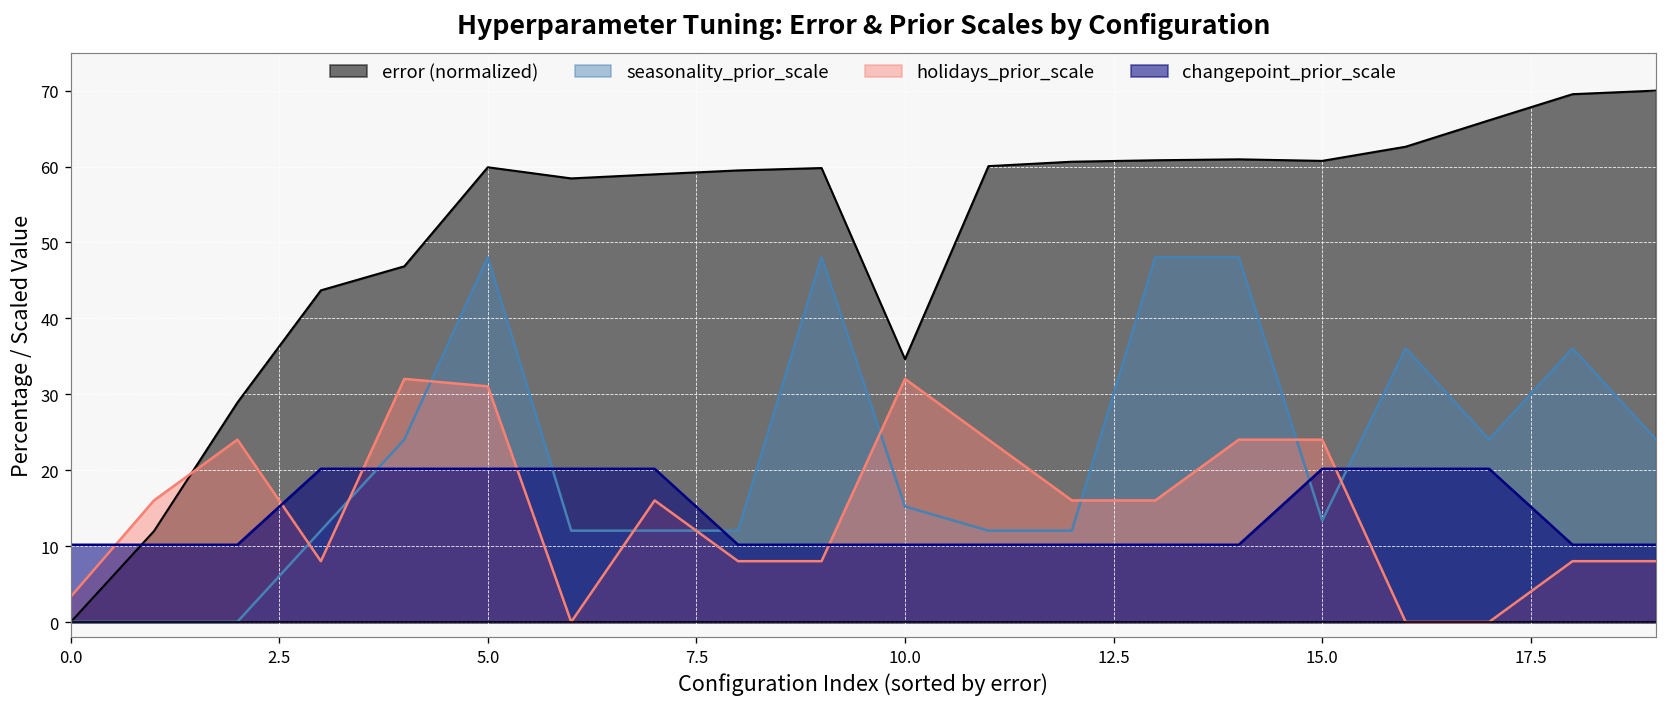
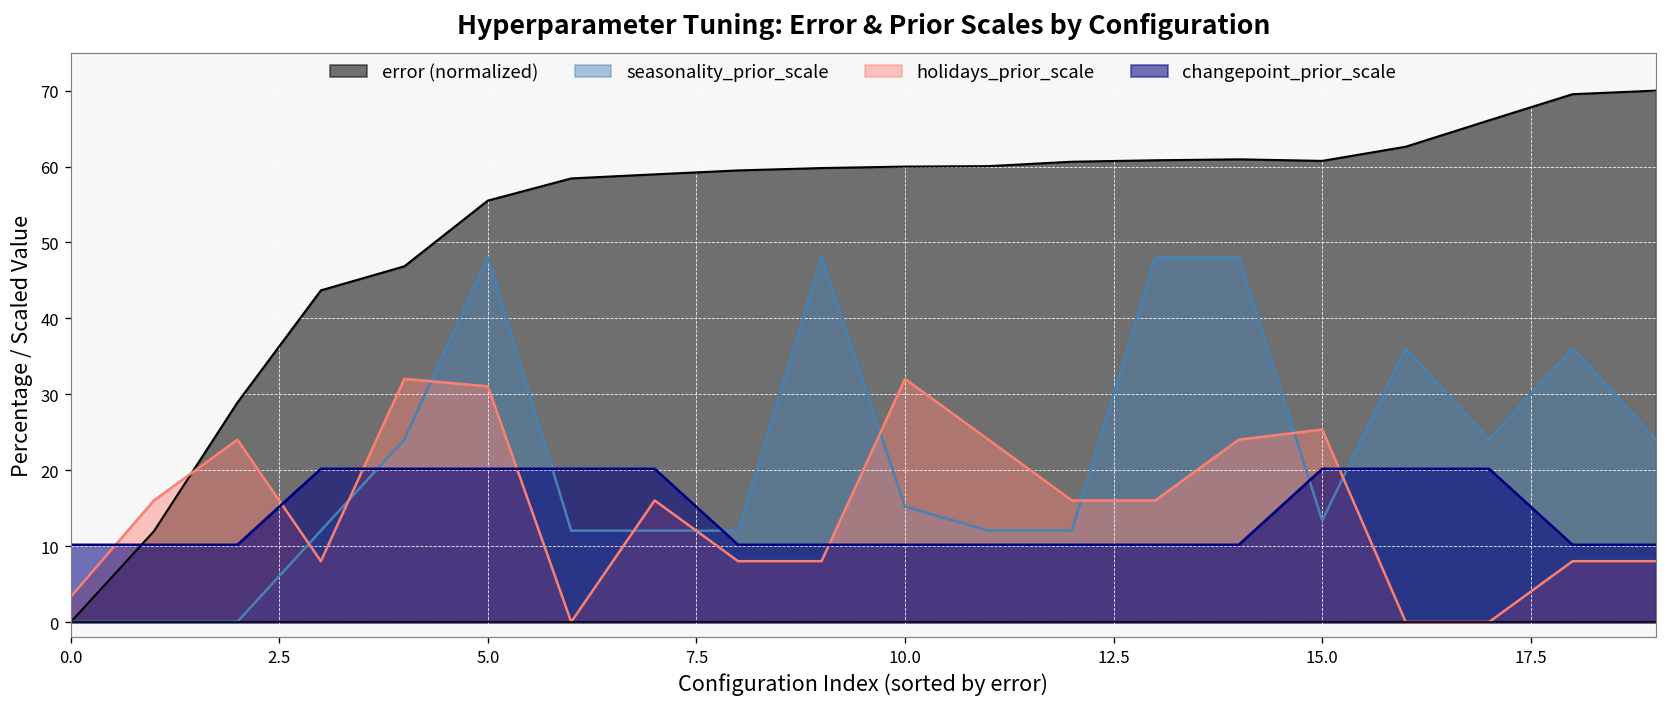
error (normalized), 5.0: 60 -> 56
error (normalized), 10.0: 35 -> 60
holidays_prior_scale, 15.0: 24 -> 25
